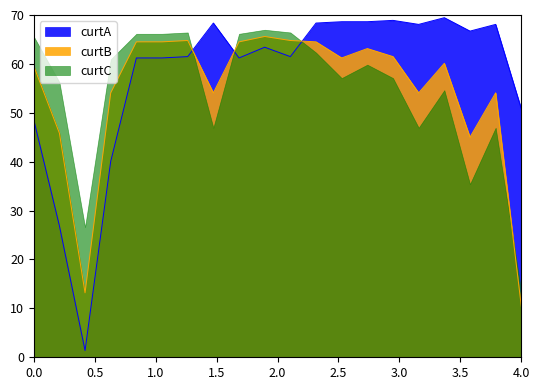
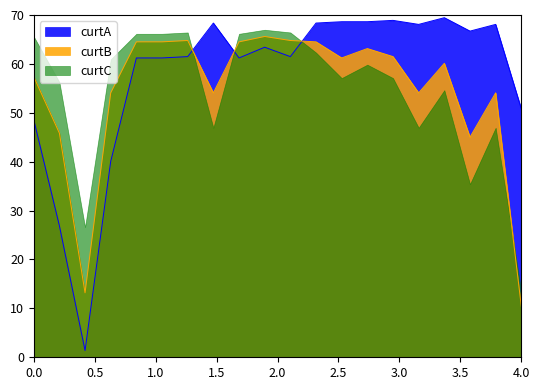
curtB, 0.0: 60 -> 57
